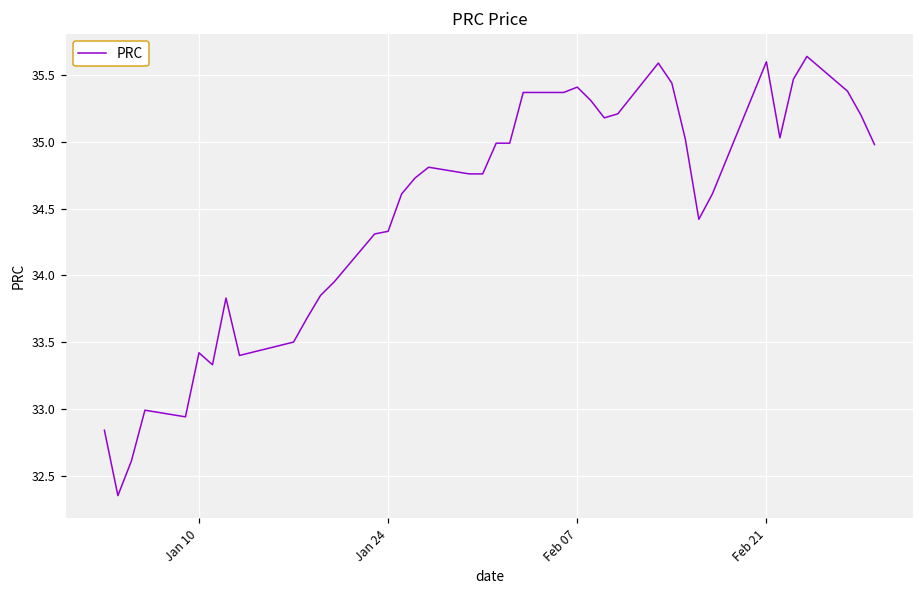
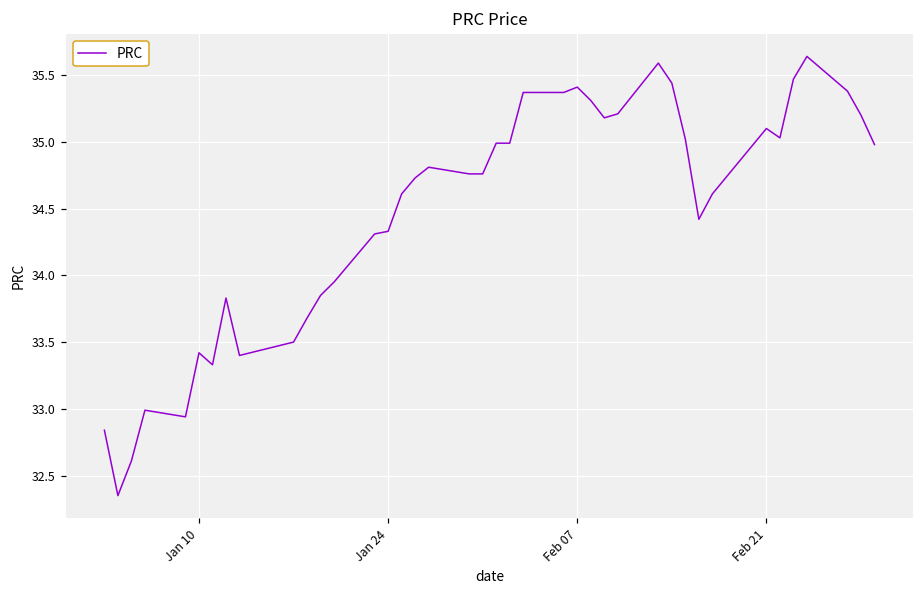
Feb 21: 35.6 -> 35.1
